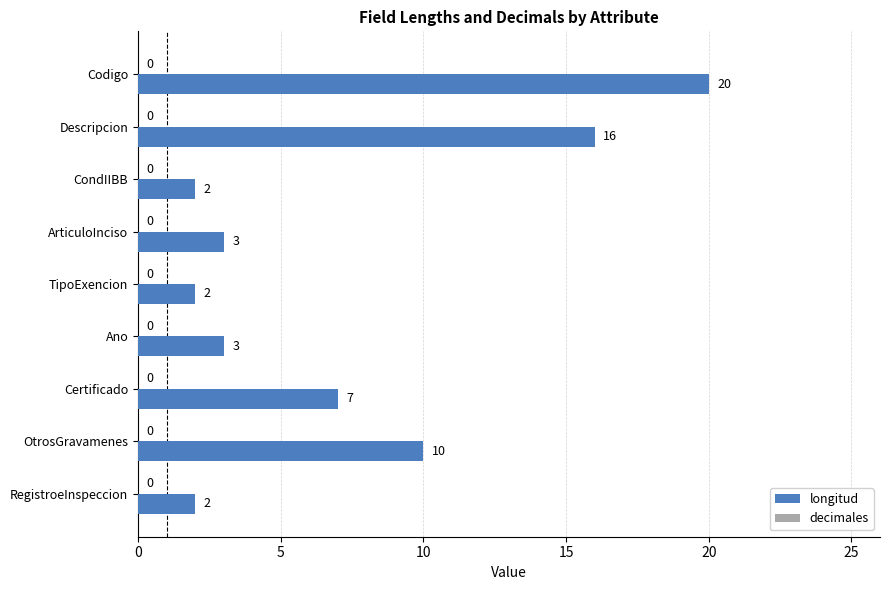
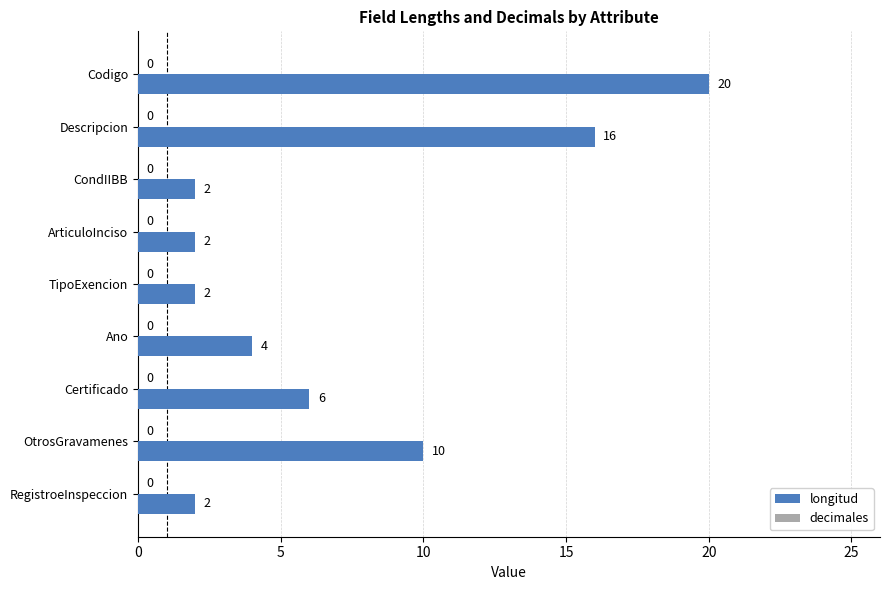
longitud, ArticuloInciso: 3 -> 2
longitud, Ano: 3 -> 4
longitud, Certificado: 7 -> 6
